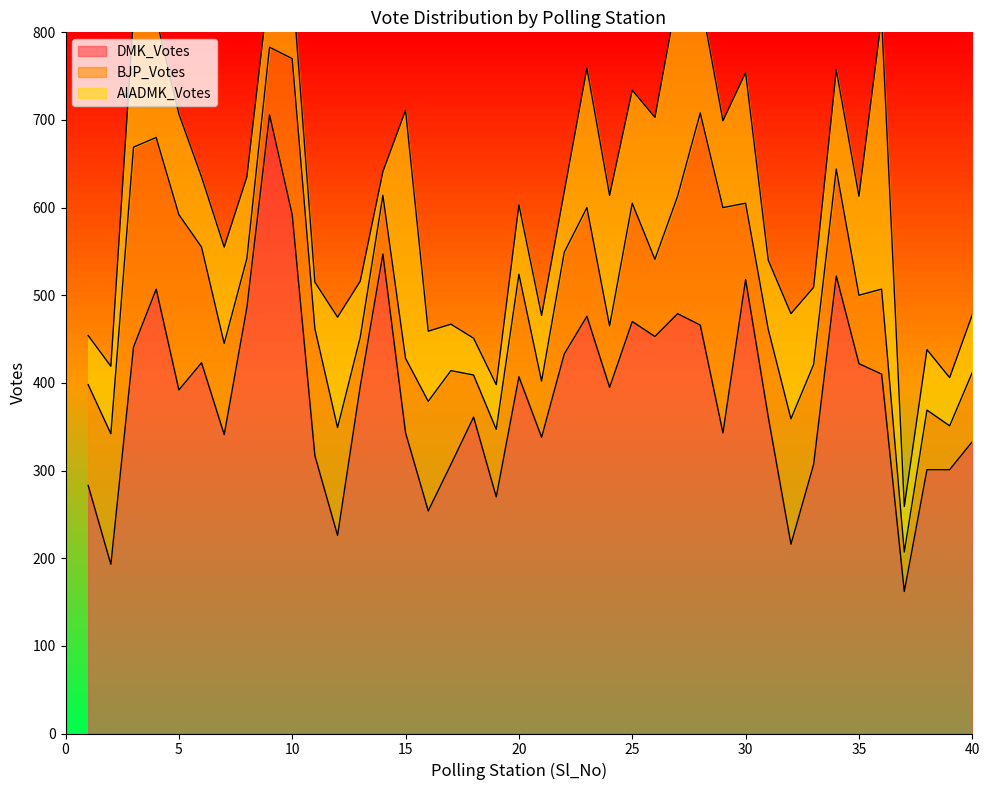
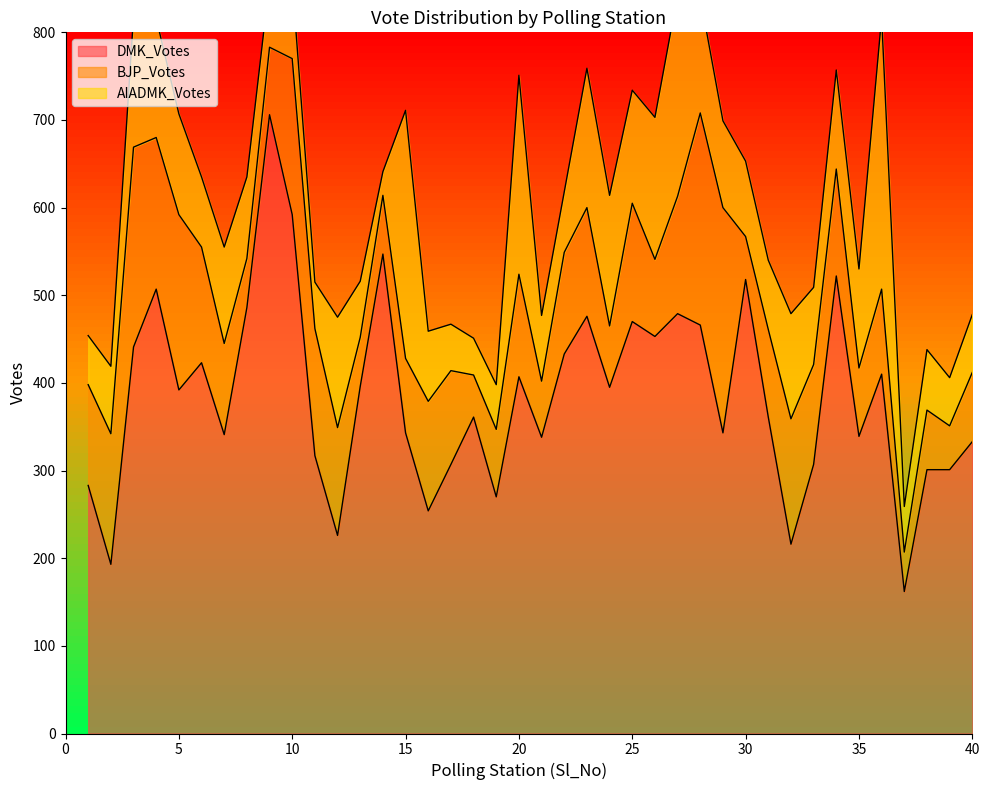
AIADMK_Votes, 20: 80 -> 230
BJP_Votes, 30: 90 -> 50
AIADMK_Votes, 30: 150 -> 90
DMK_Votes, 35: 420 -> 340
